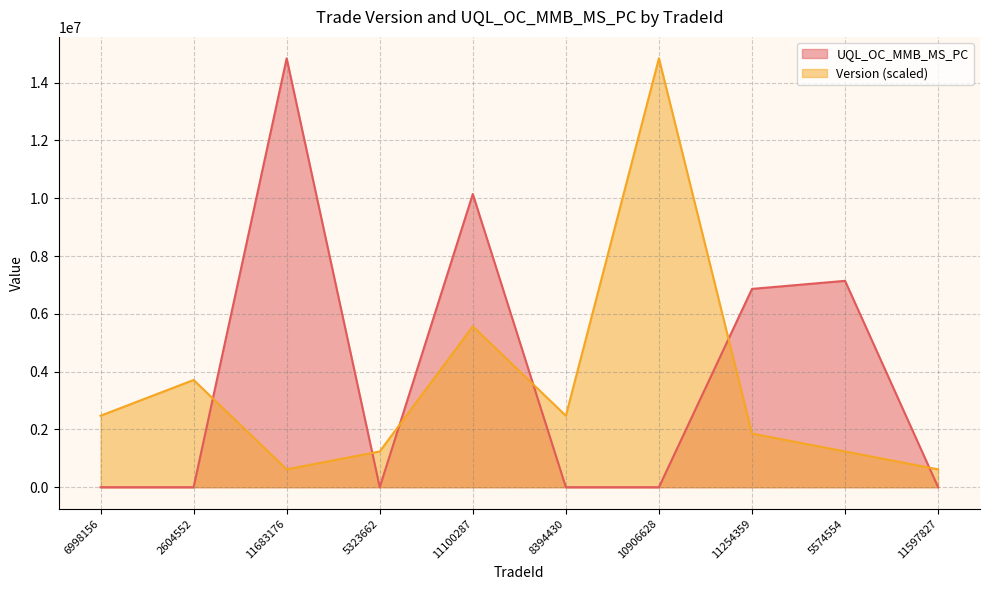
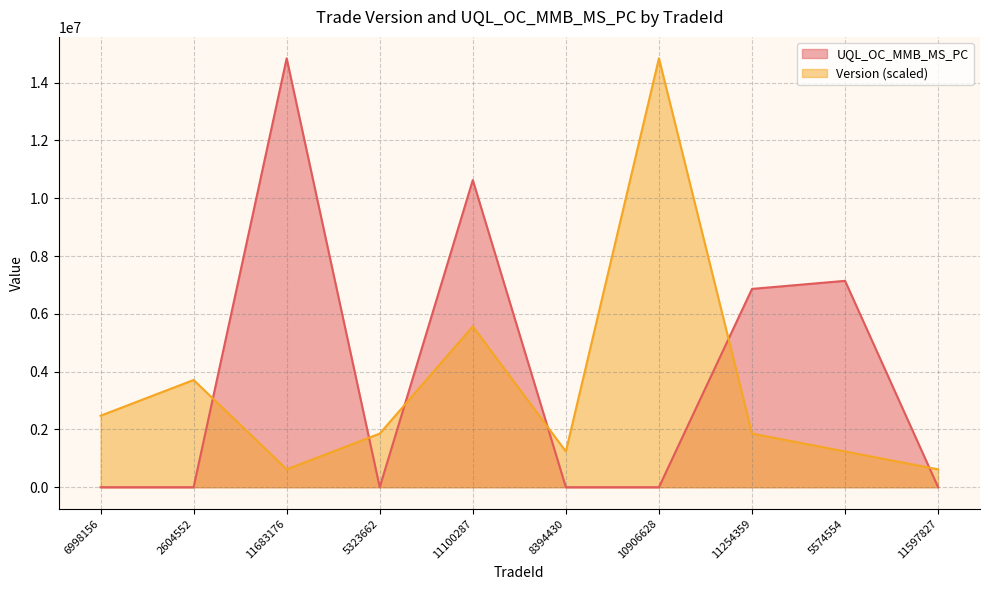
Version (scaled), 5323662: 1200000 -> 1900000
UQL_OC_MMB_MS_PC, 11100287: 10100000 -> 10600000
Version (scaled), 8394430: 2500000 -> 1200000
